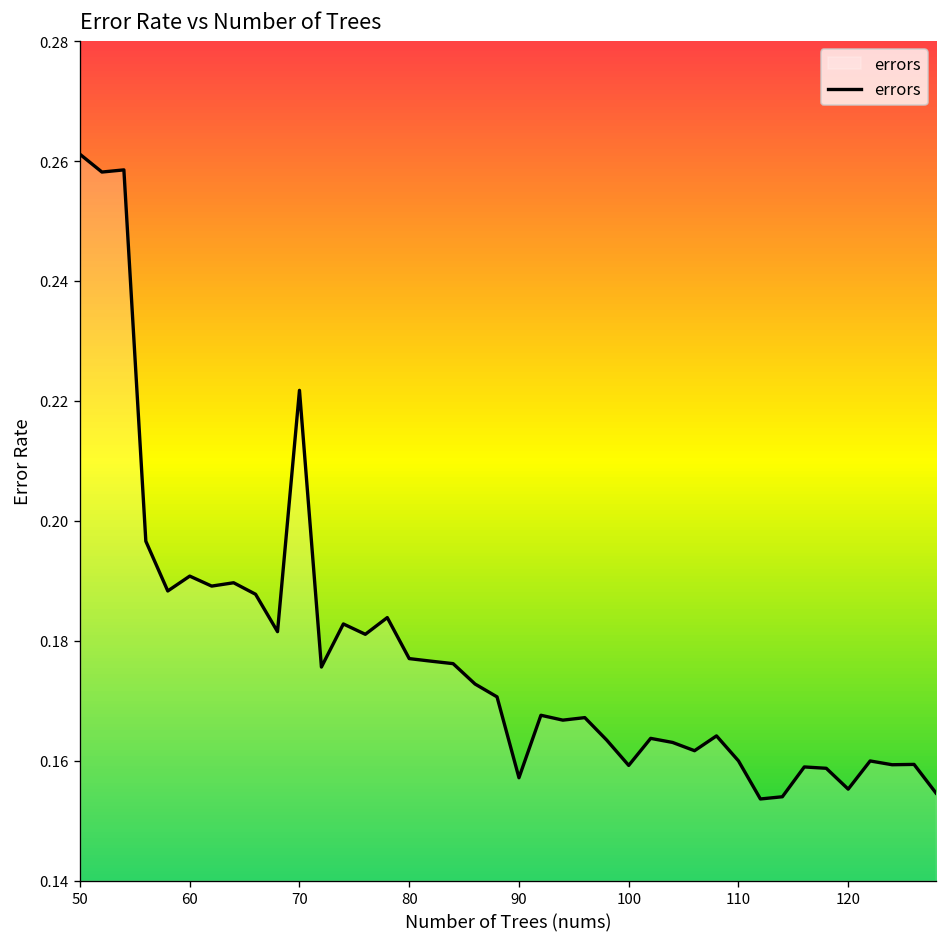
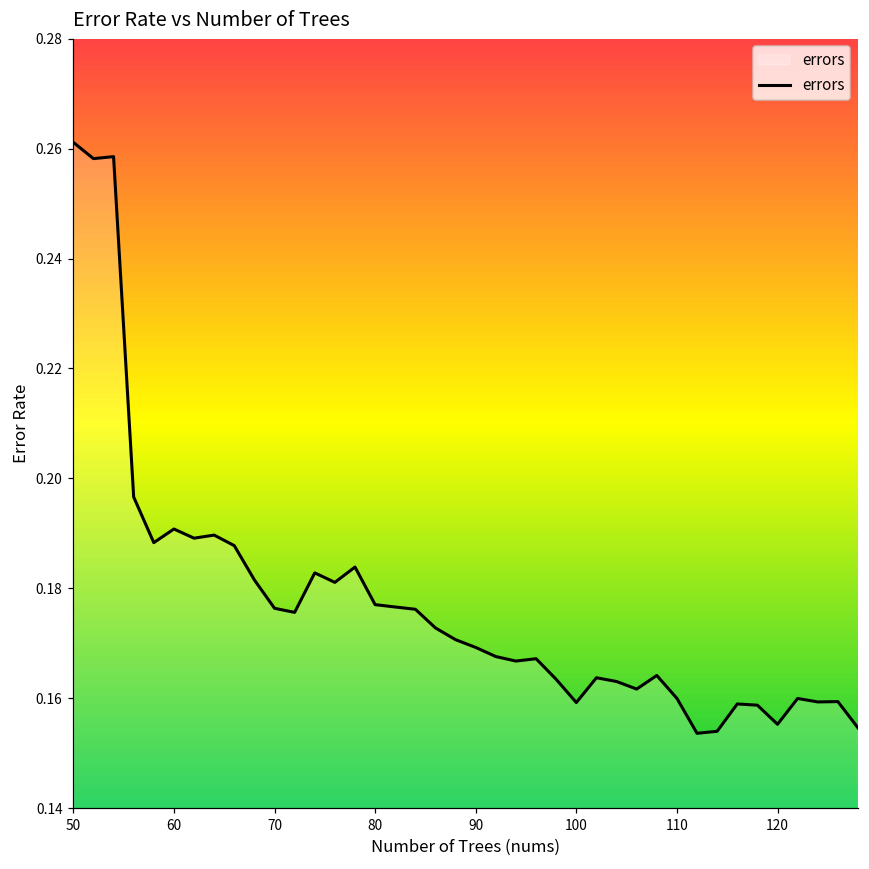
70: 0.222 -> 0.176
90: 0.157 -> 0.169
